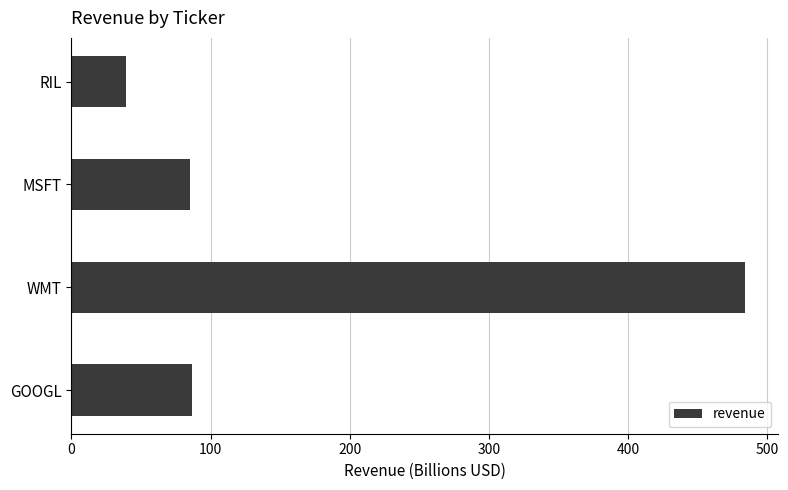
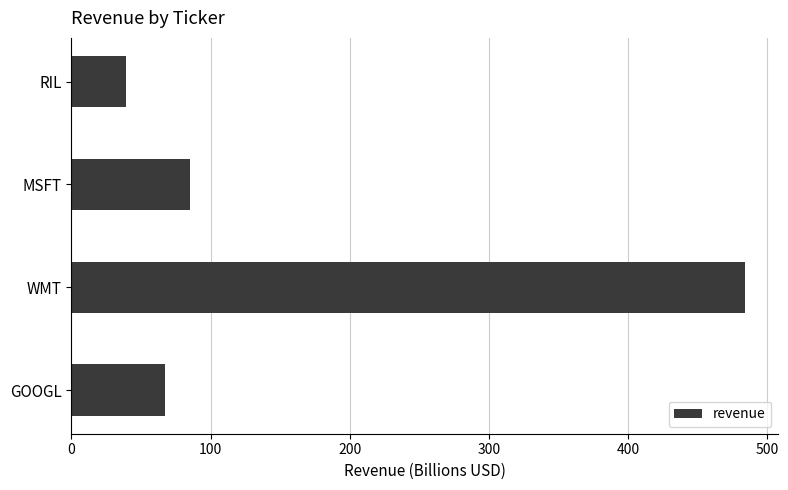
GOOGL: 87 -> 67
